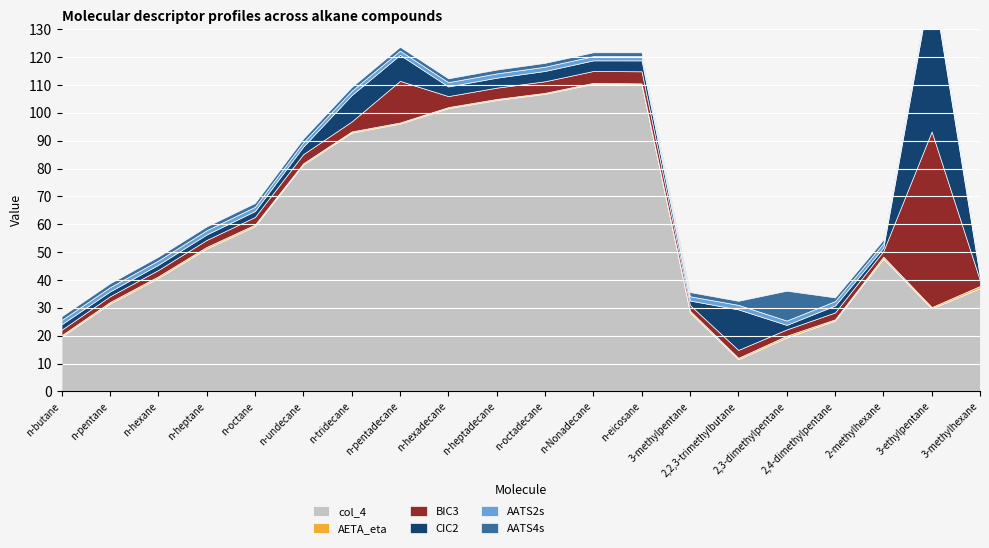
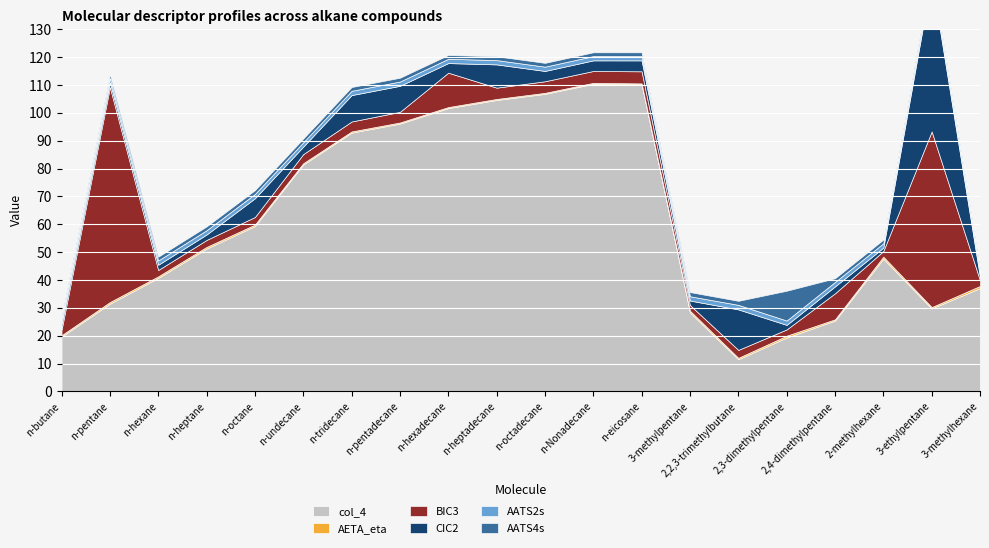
BIC3, n-pentane: 2 -> 77
CIC2, n-octane: 2 -> 7
BIC3, n-pentadecane: 15 -> 4
BIC3, n-hexadecane: 4 -> 12
CIC2, n-heptadecane: 4 -> 8
BIC3, 2,4-dimethylpentane: 2 -> 9
